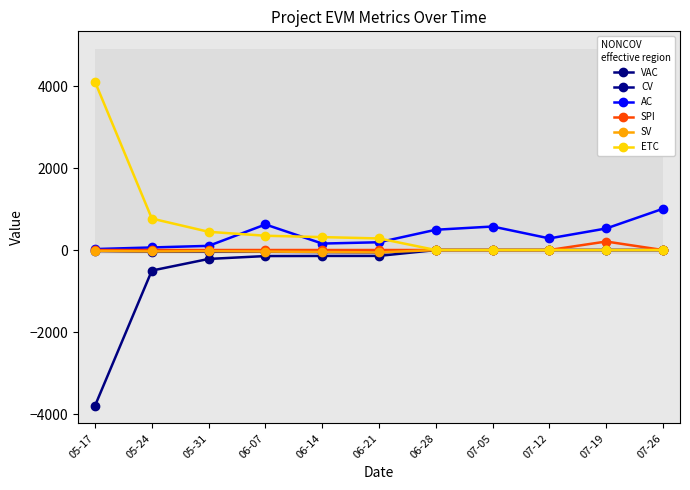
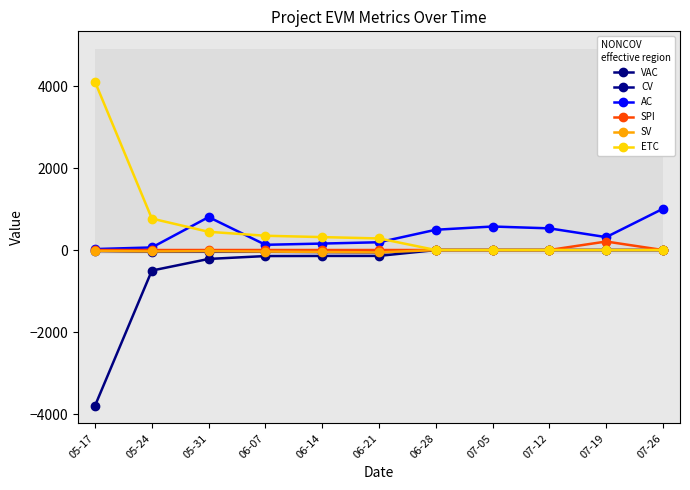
AC, 05-31: 100 -> 800
AC, 06-07: 600 -> 100
AC, 07-12: 300 -> 500
AC, 07-19: 500 -> 300
